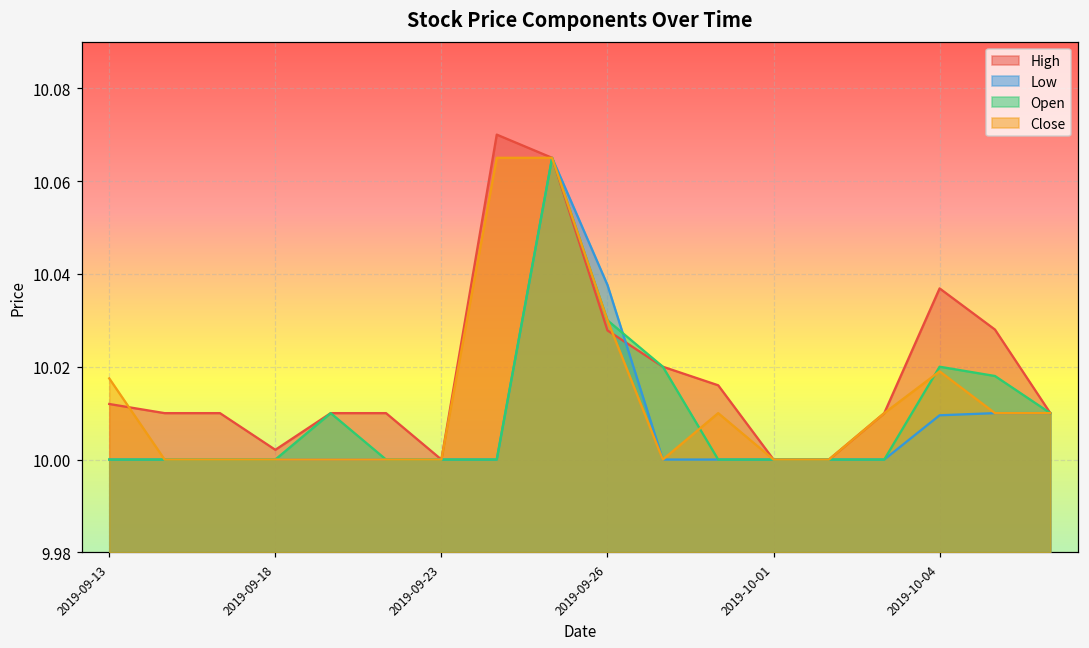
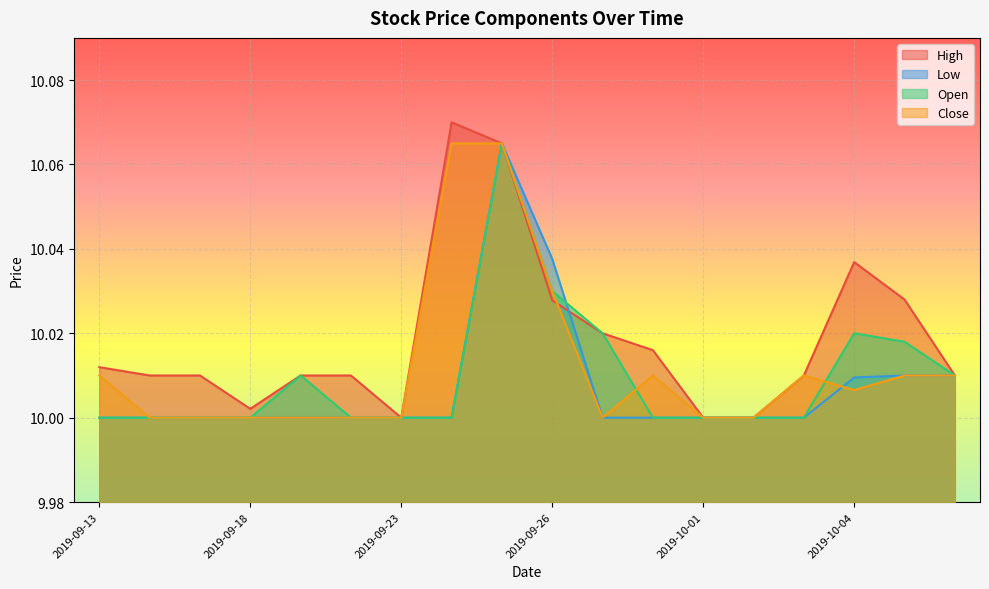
Close, 2019-09-13: 10.017 -> 10.010
Close, 2019-10-04: 10.019 -> 10.007
